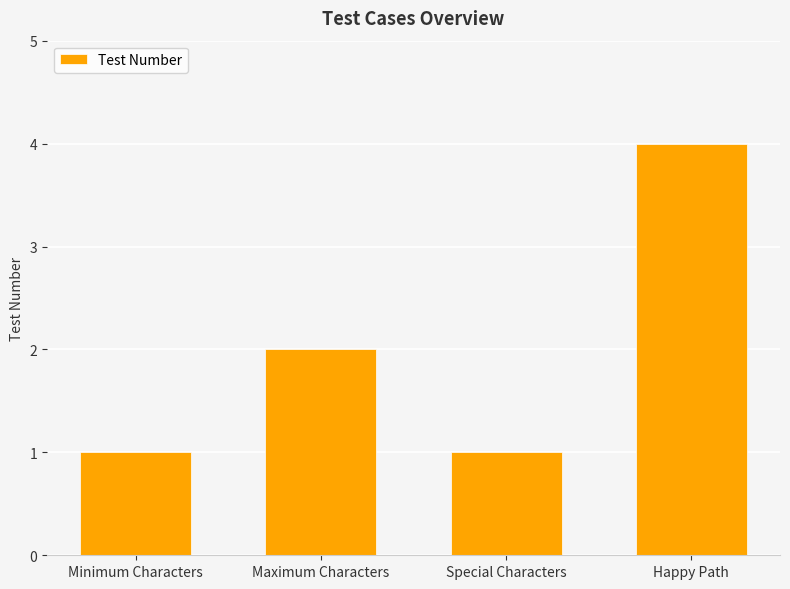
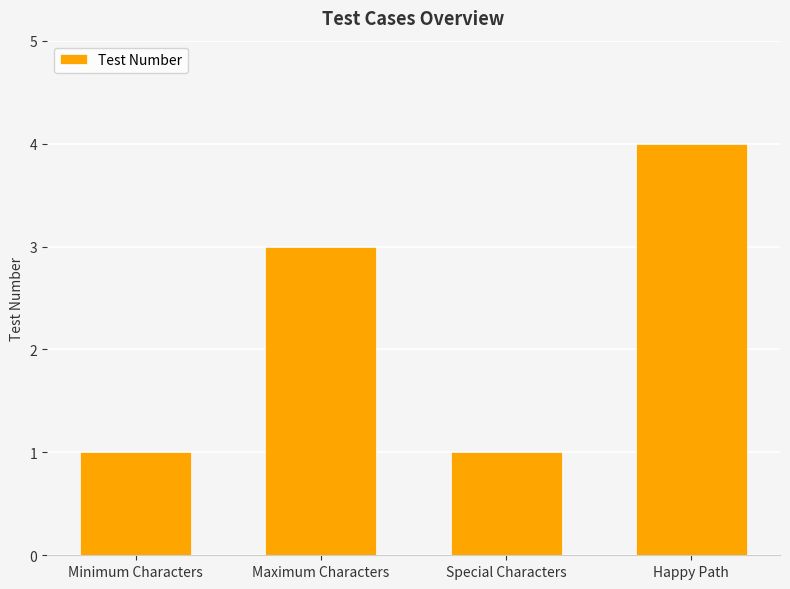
Maximum Characters: 2 -> 3
